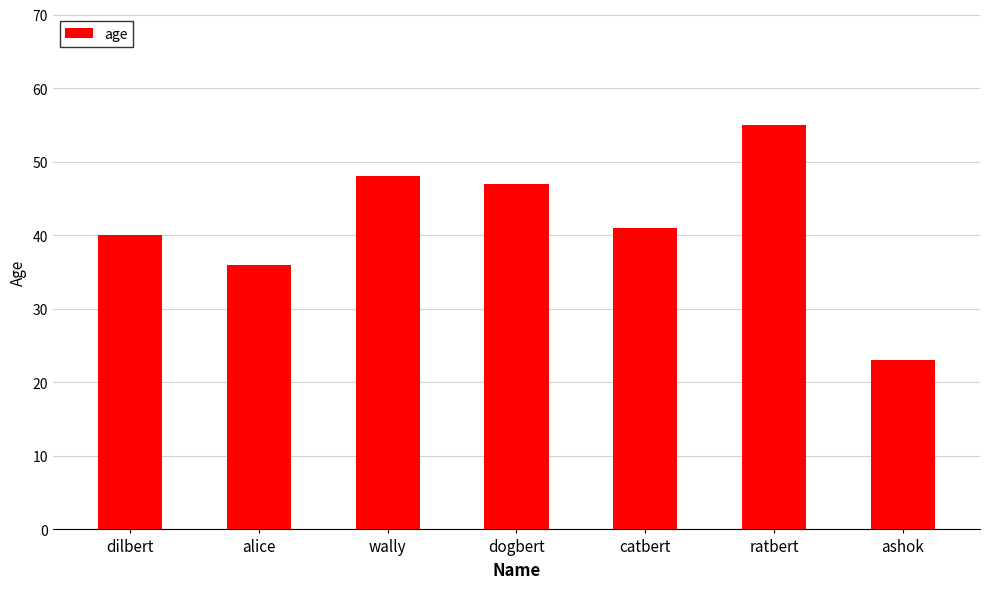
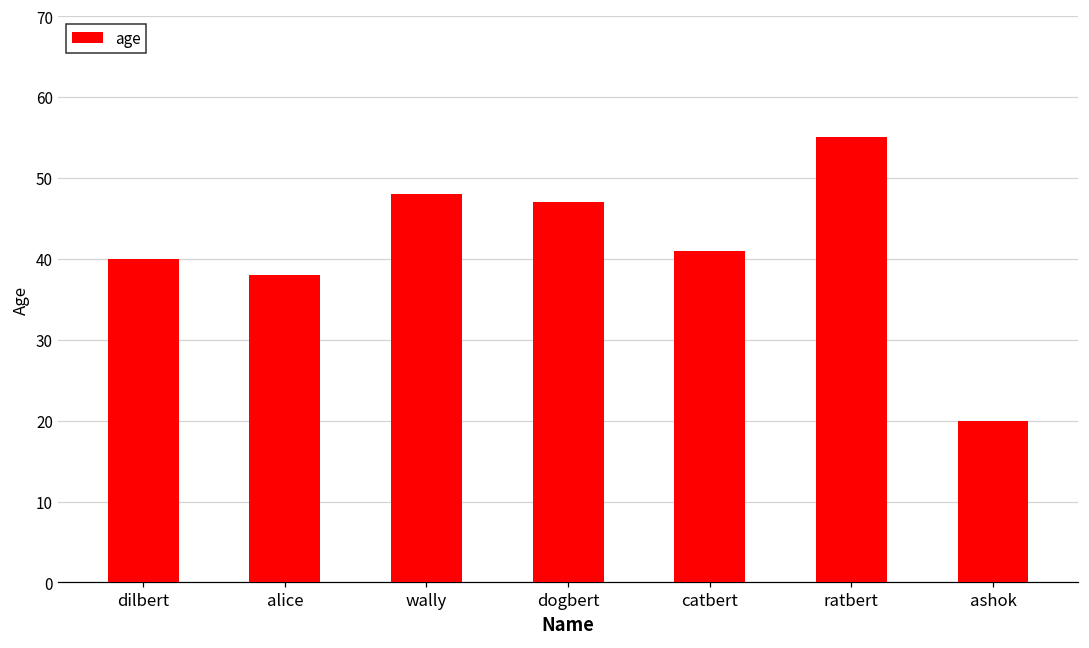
alice: 36 -> 38
ashok: 23 -> 20
